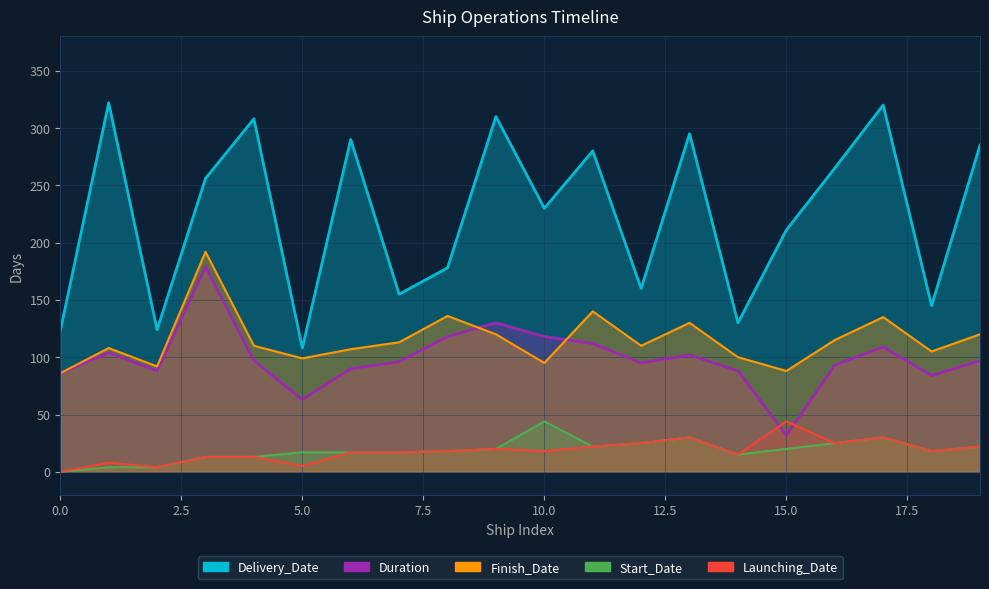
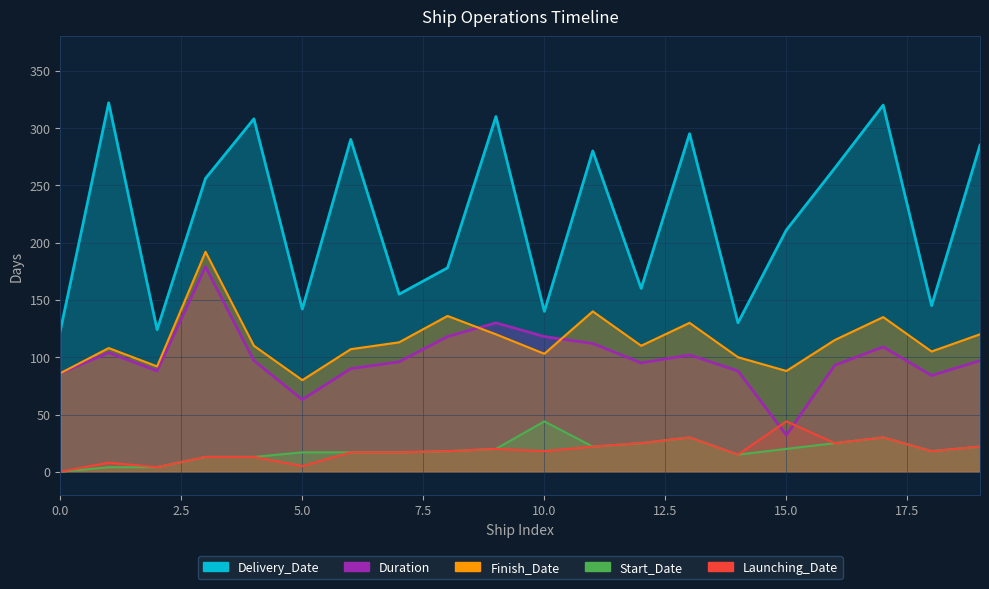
Delivery_Date, 5.0: 108 -> 142
Finish_Date, 5.0: 99 -> 80
Delivery_Date, 10.0: 230 -> 140
Finish_Date, 10.0: 95 -> 103
